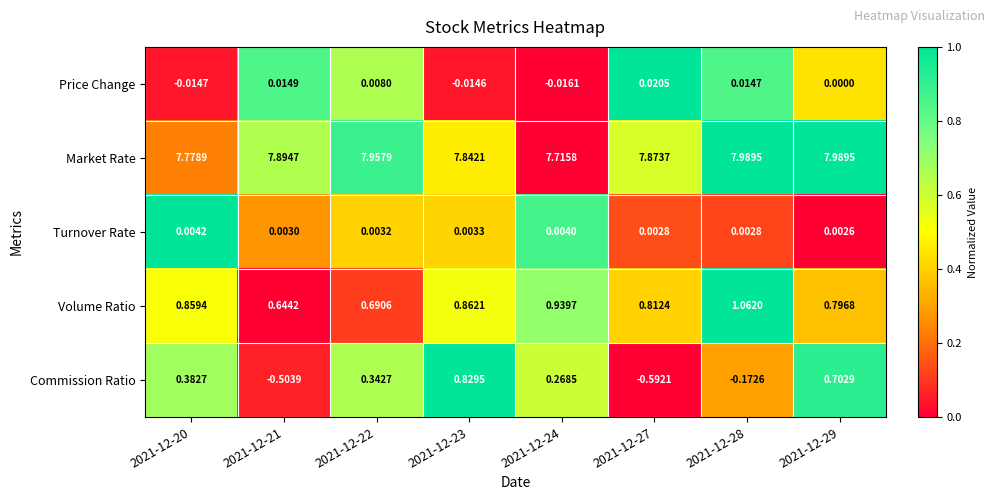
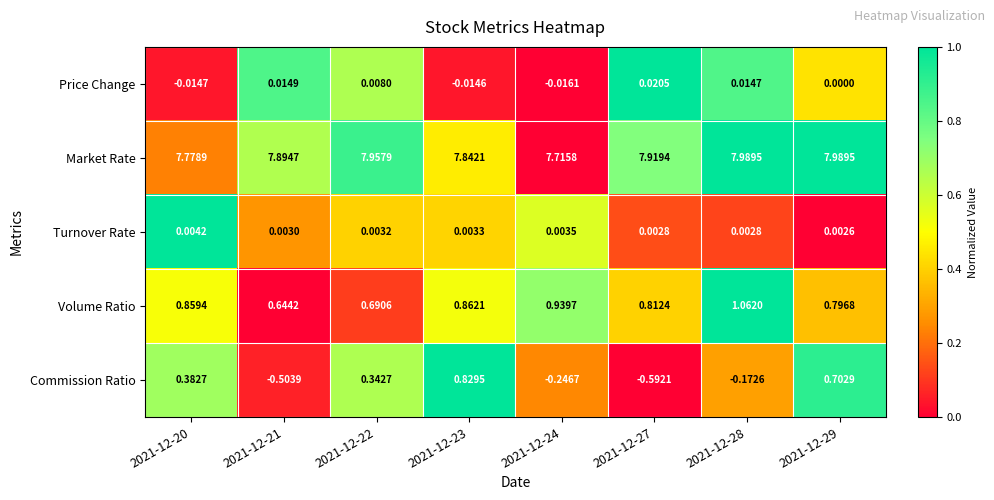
Market Rate, 2021-12-27: 7.8737 -> 7.9194
Turnover Rate, 2021-12-24: 0.0040 -> 0.0035
Commission Ratio, 2021-12-24: 0.2685 -> -0.2467
